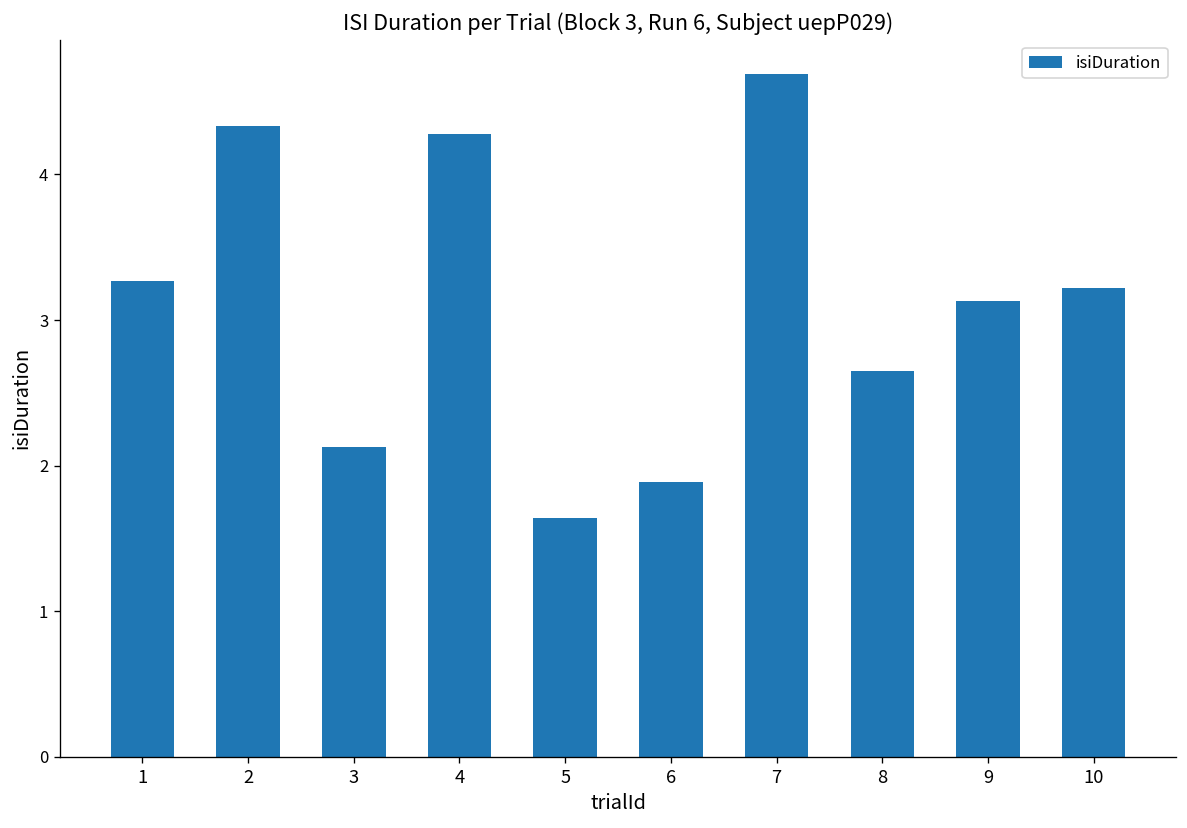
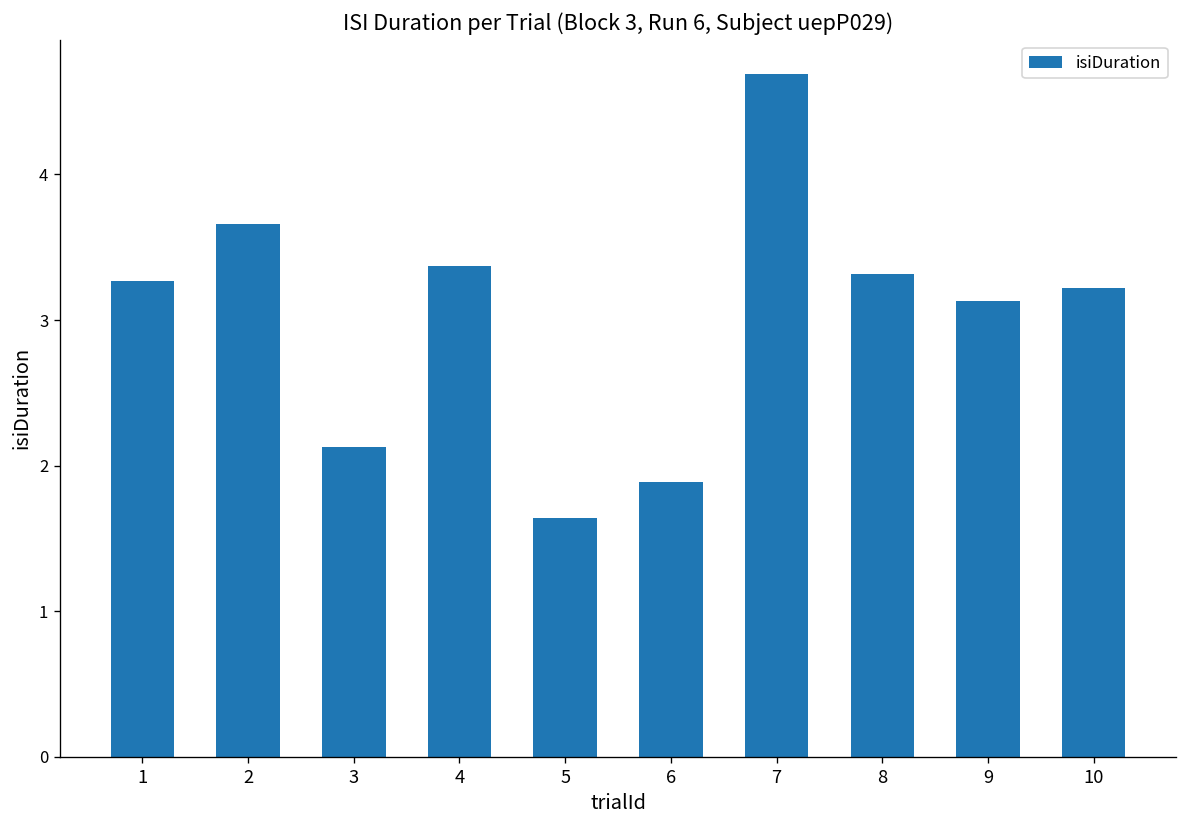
2: 4.33 -> 3.66
4: 4.28 -> 3.37
8: 2.65 -> 3.32
